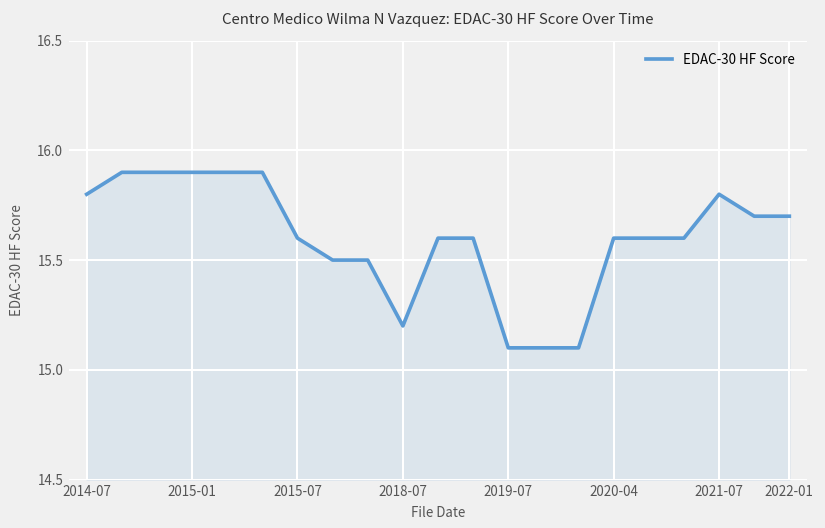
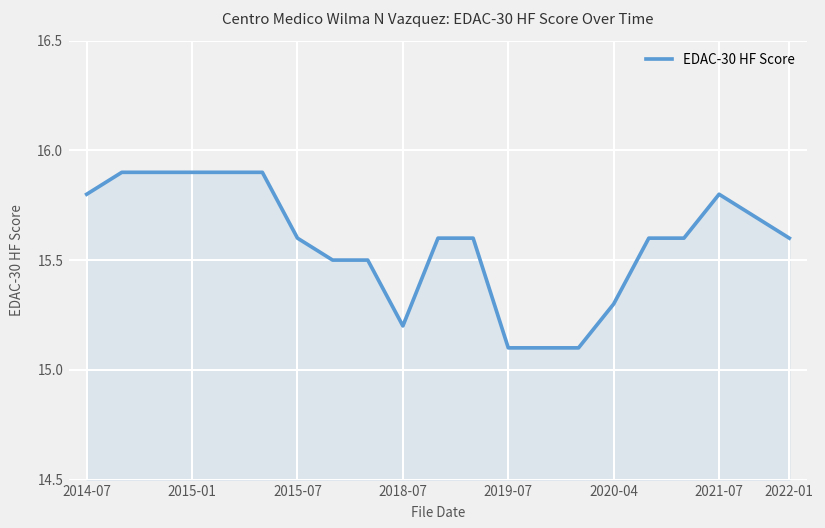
2020-04: 15.6 -> 15.3
2022-01: 15.7 -> 15.6
